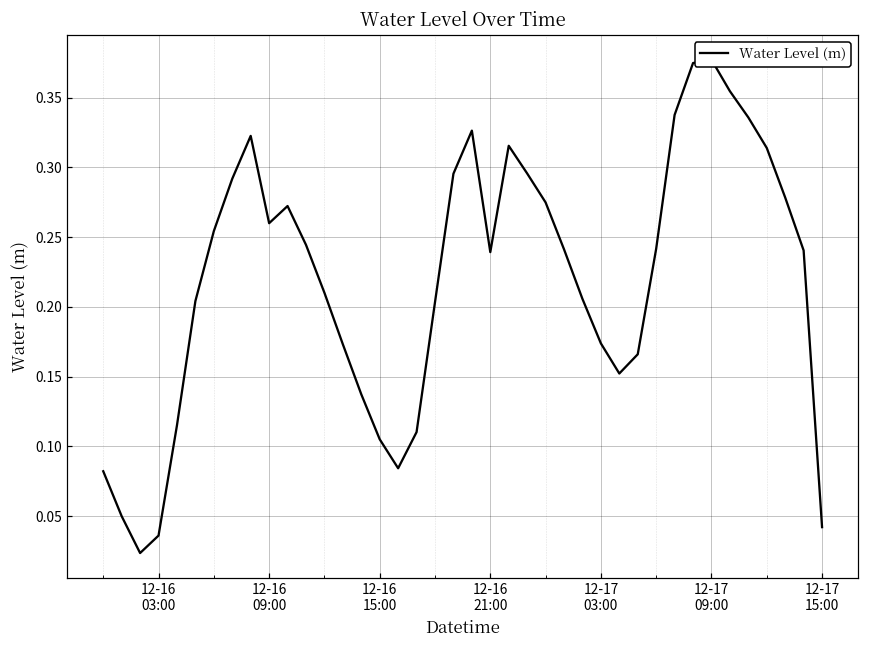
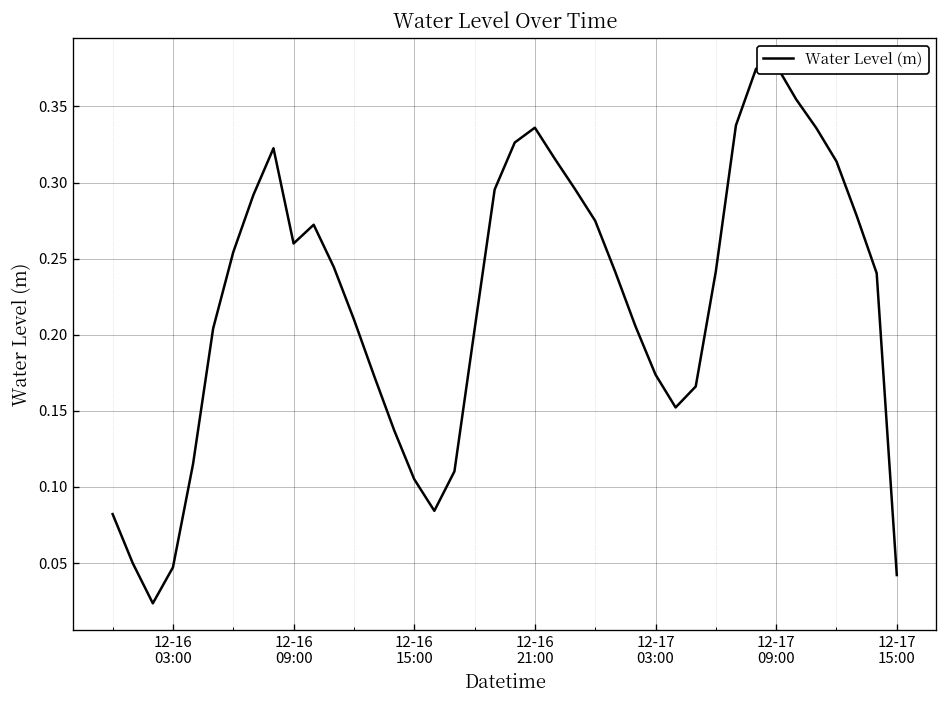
12-16 03:00: 0.036 -> 0.047
12-16 21:00: 0.239 -> 0.336
